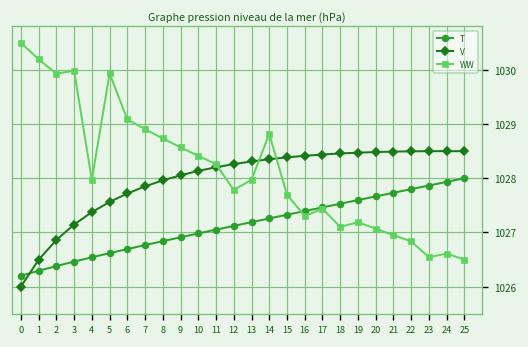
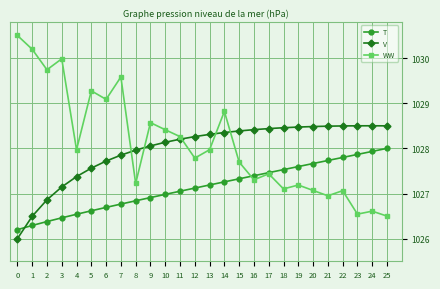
WW, 2: 1029.9 -> 1029.7
WW, 5: 1029.9 -> 1029.3
WW, 7: 1028.9 -> 1029.6
WW, 8: 1028.7 -> 1027.2
WW, 22: 1026.8 -> 1027.1
